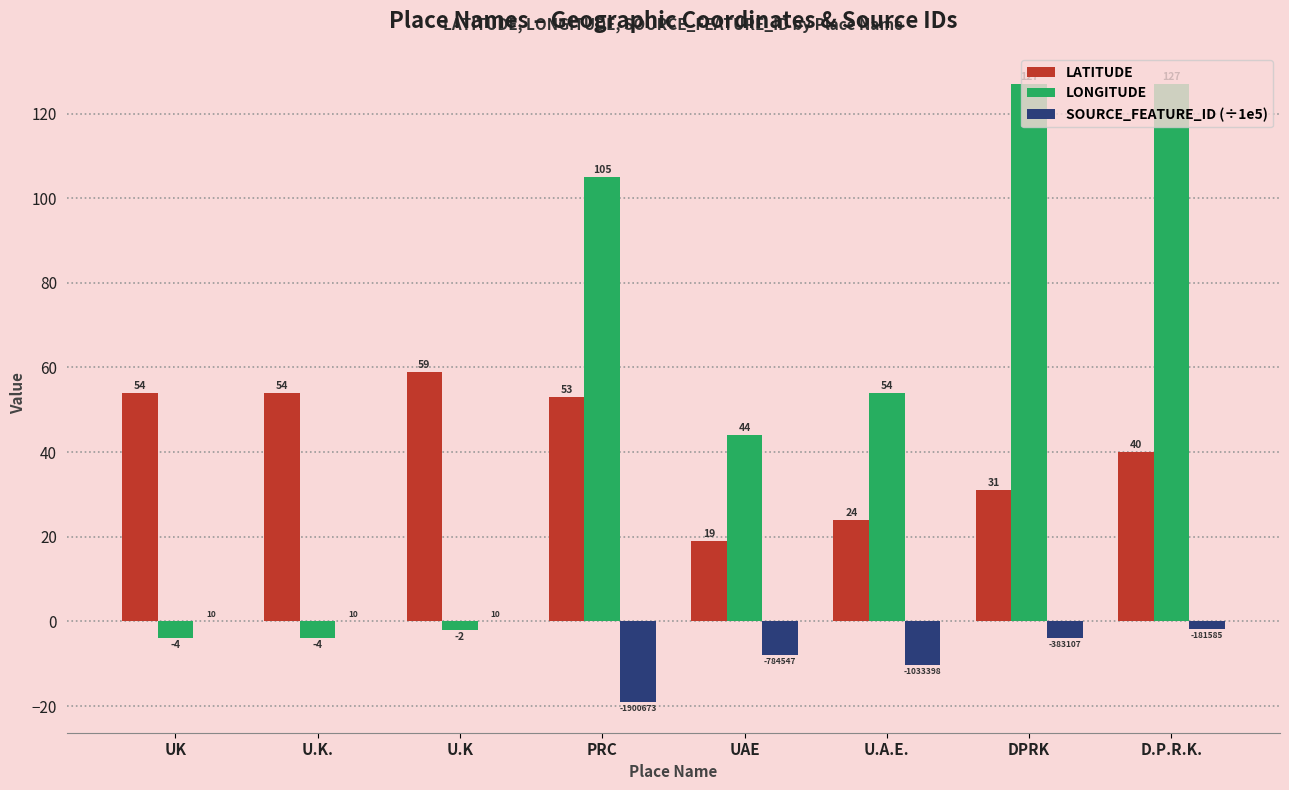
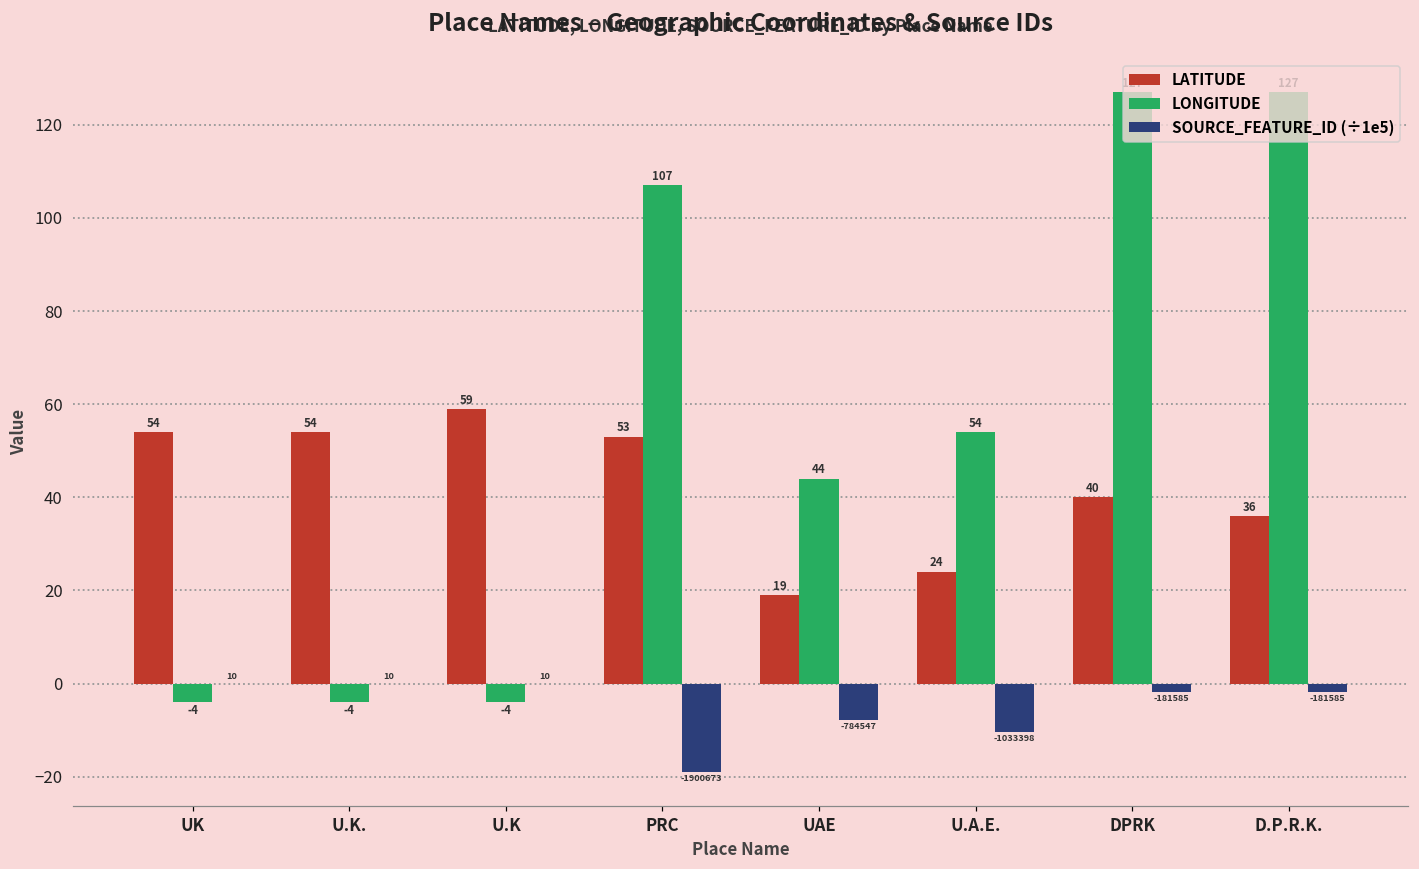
LONGITUDE, U.K: -2 -> -4
LONGITUDE, PRC: 105 -> 107
LATITUDE, DPRK: 31 -> 40
SOURCE_FEATURE_ID (÷1e5), DPRK: -383107 -> -181585
LATITUDE, D.P.R.K.: 40 -> 36
